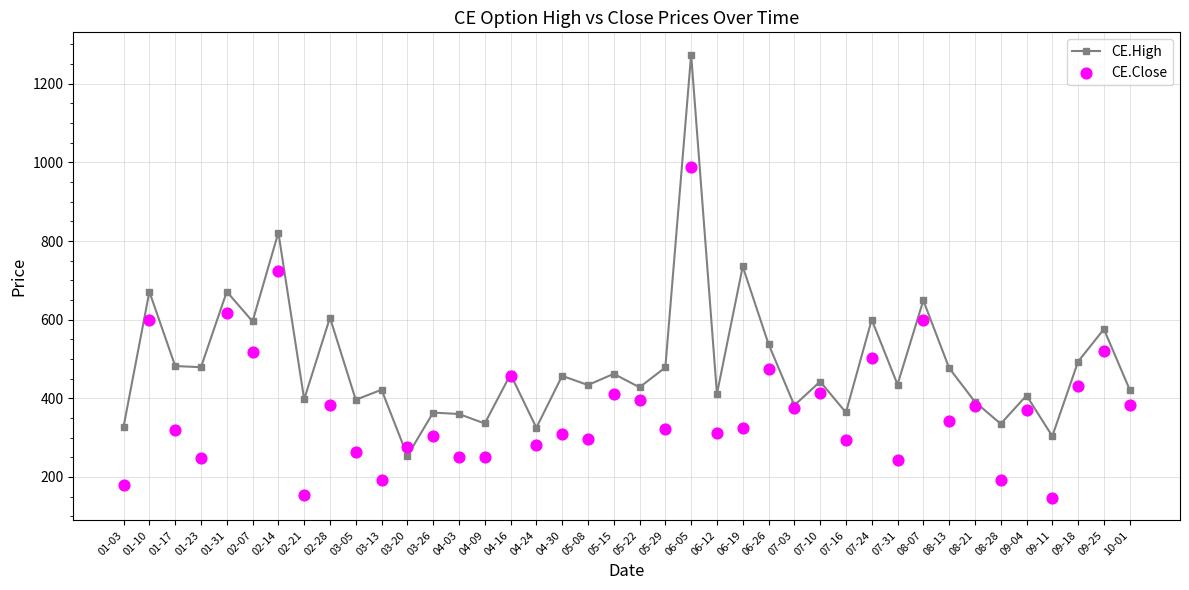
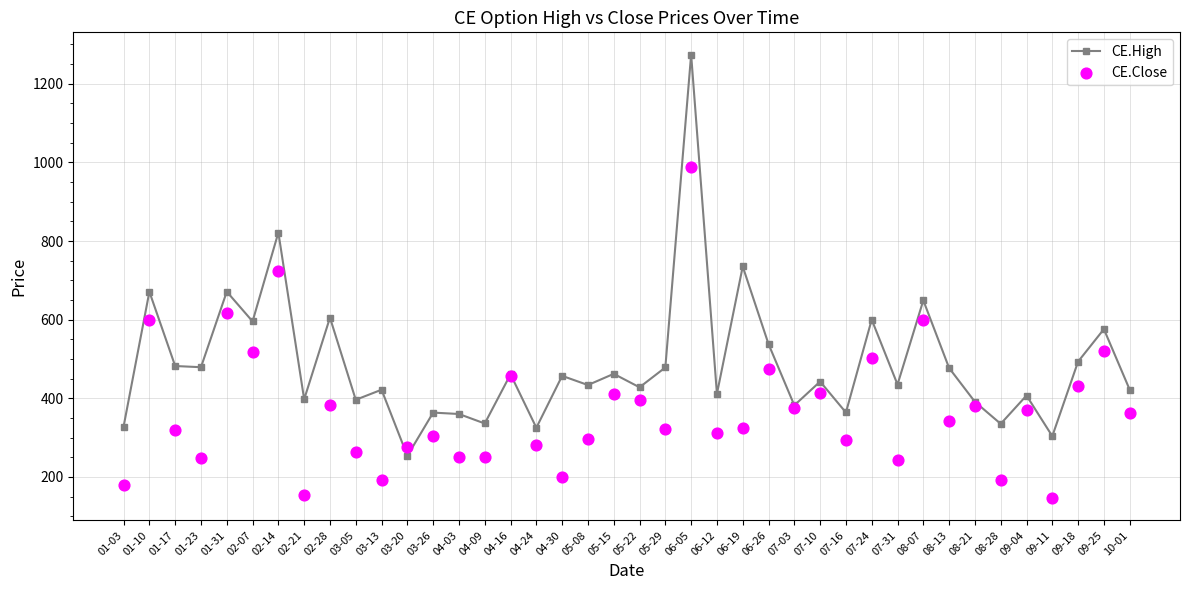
CE.Close, 04-30: 310 -> 200
CE.Close, 10-01: 380 -> 360
